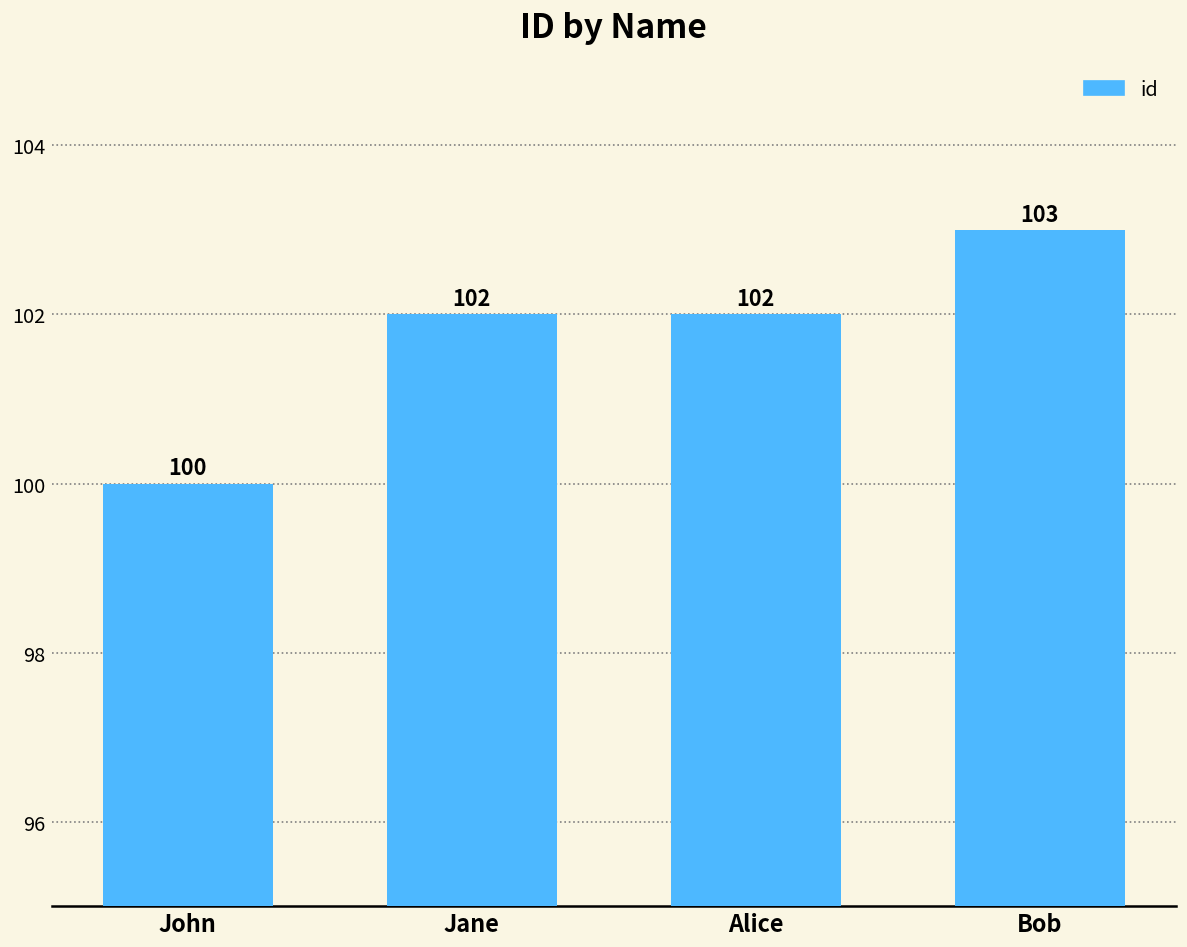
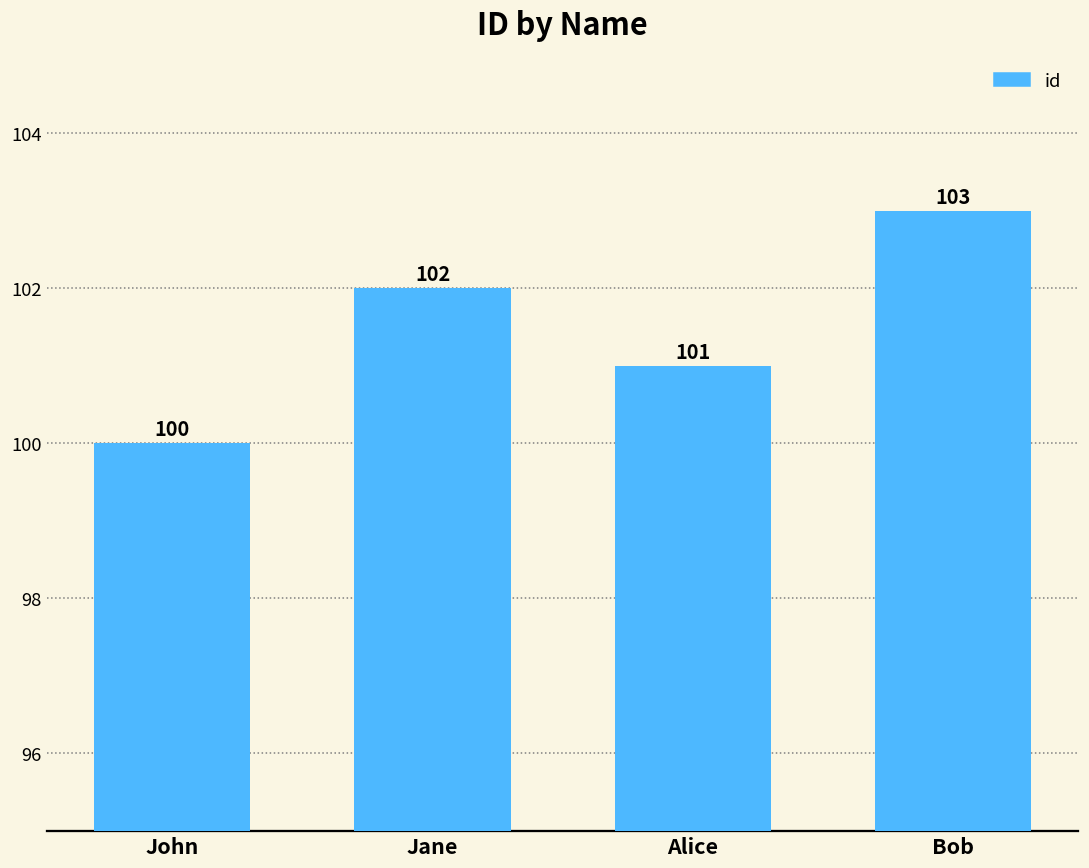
Alice: 102 -> 101
